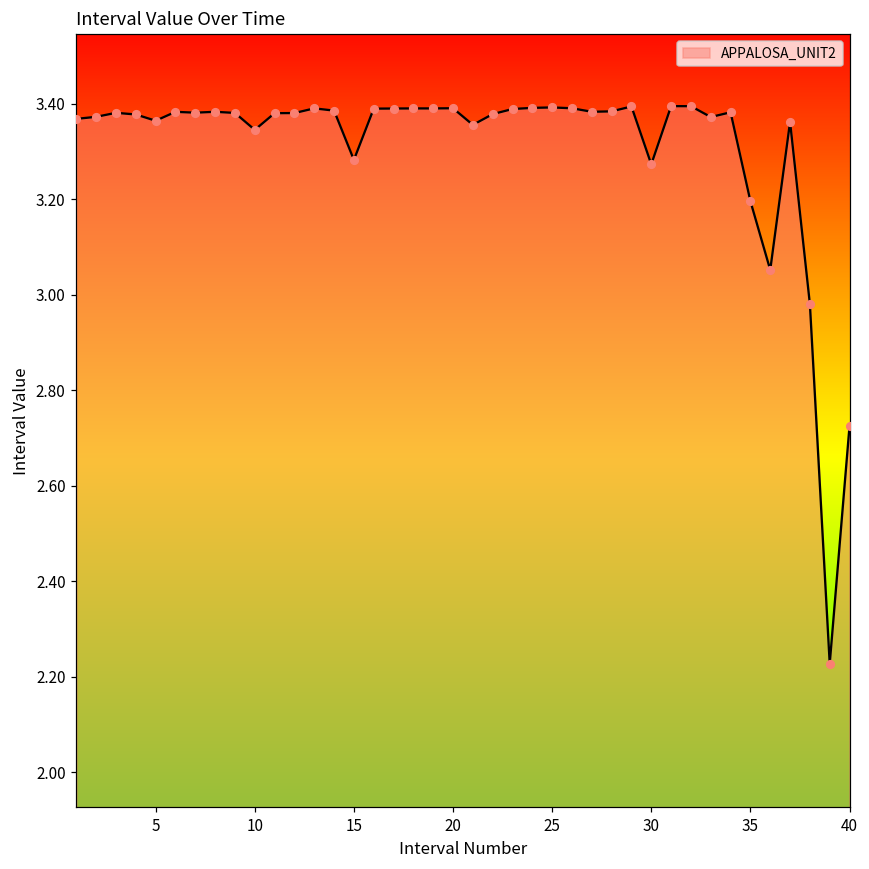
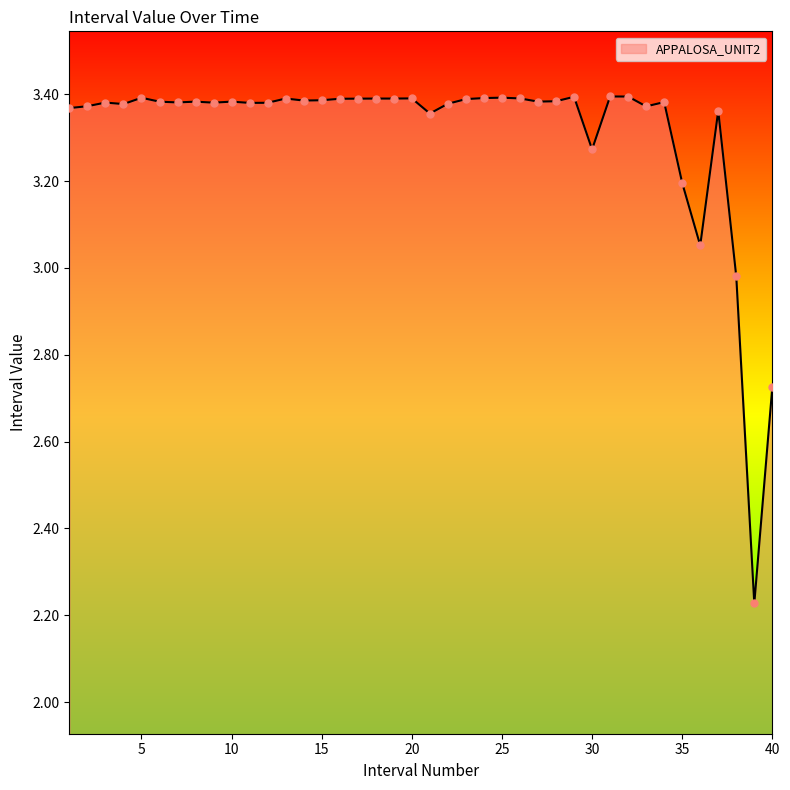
5: 3.36 -> 3.39
10: 3.34 -> 3.38
15: 3.28 -> 3.39
